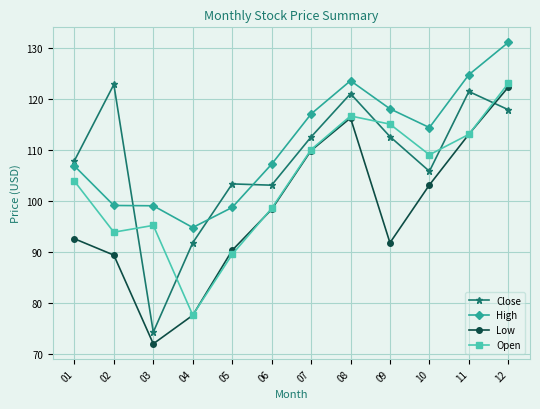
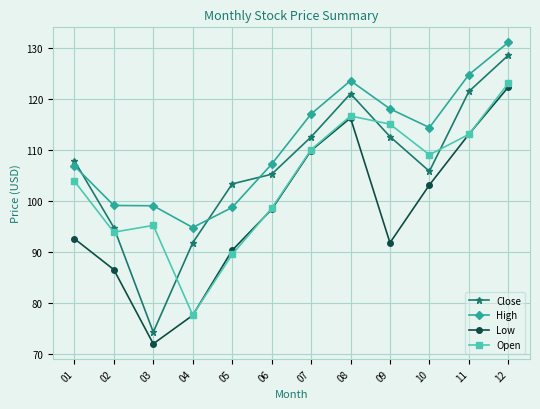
Close, 02: 123 -> 95
Low, 02: 89 -> 87
Close, 06: 103 -> 105
Close, 12: 118 -> 128
